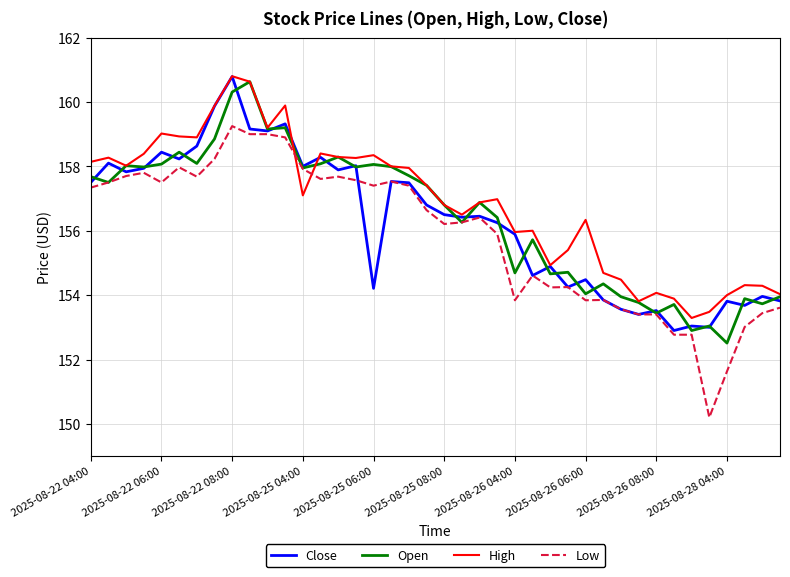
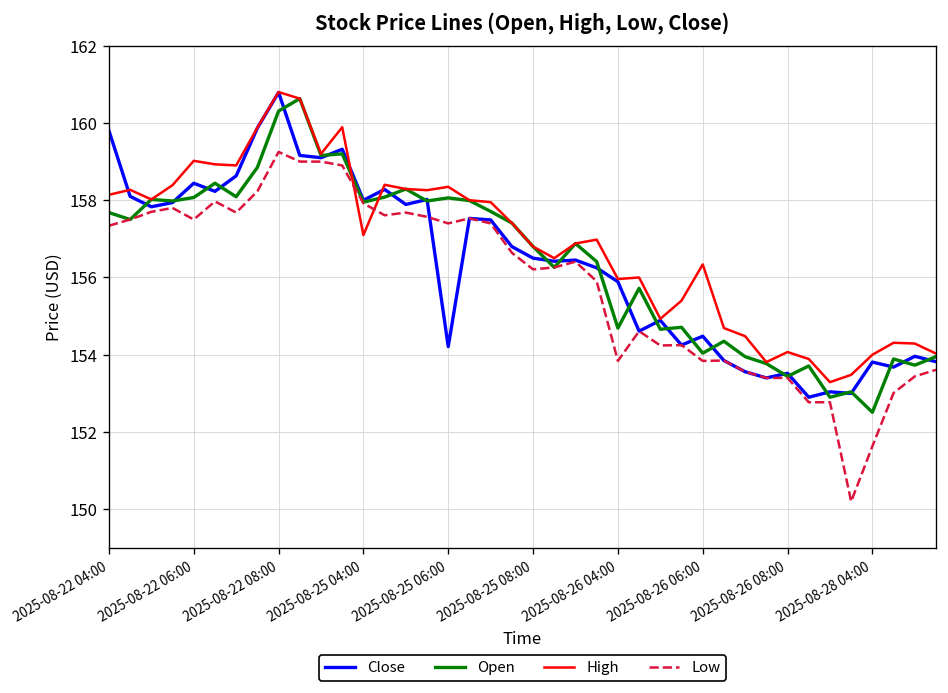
Close, 2025-08-22 04:00: 157.5 -> 159.8
